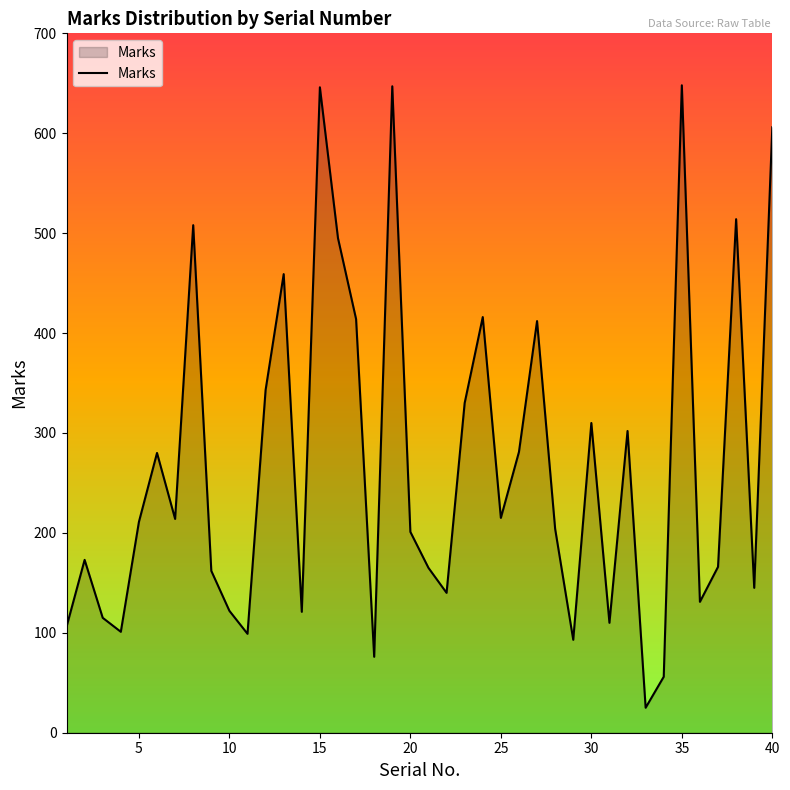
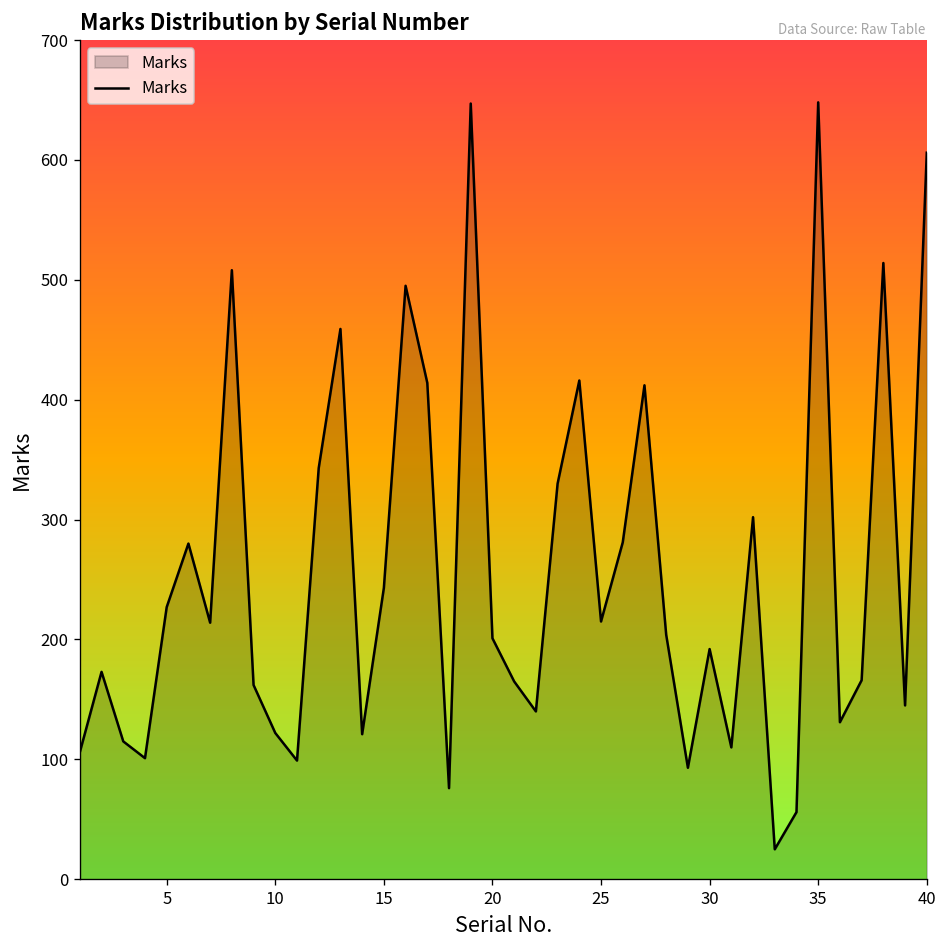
5: 210 -> 230
15: 650 -> 240
30: 310 -> 190
